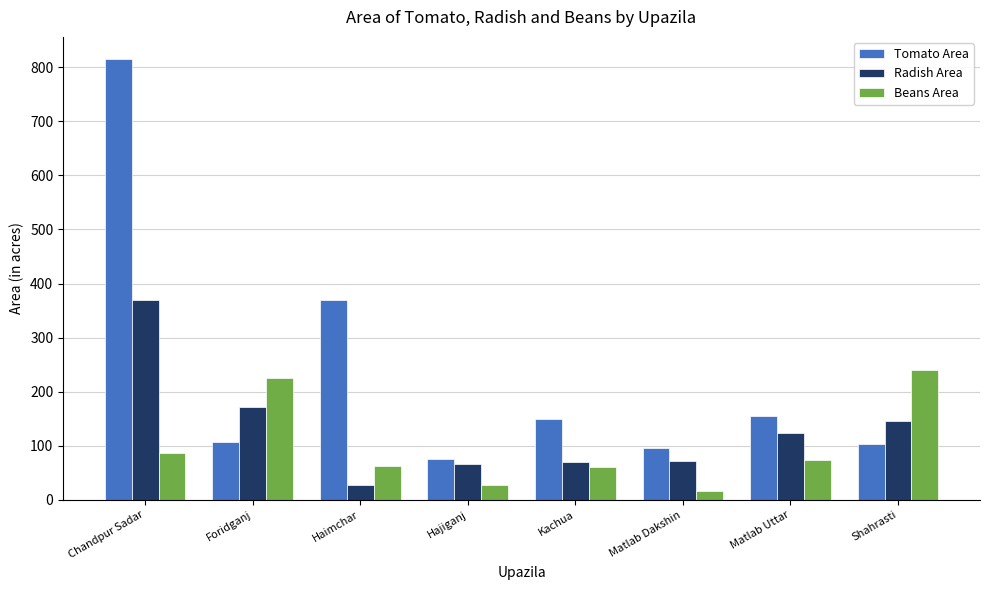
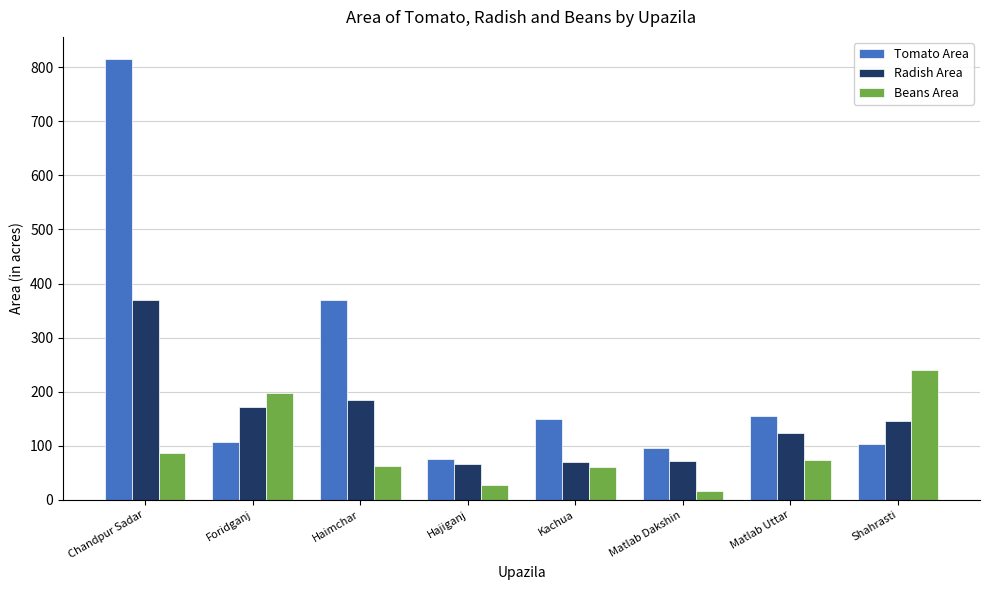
Beans Area, Foridganj: 230 -> 200
Radish Area, Haimchar: 30 -> 190
